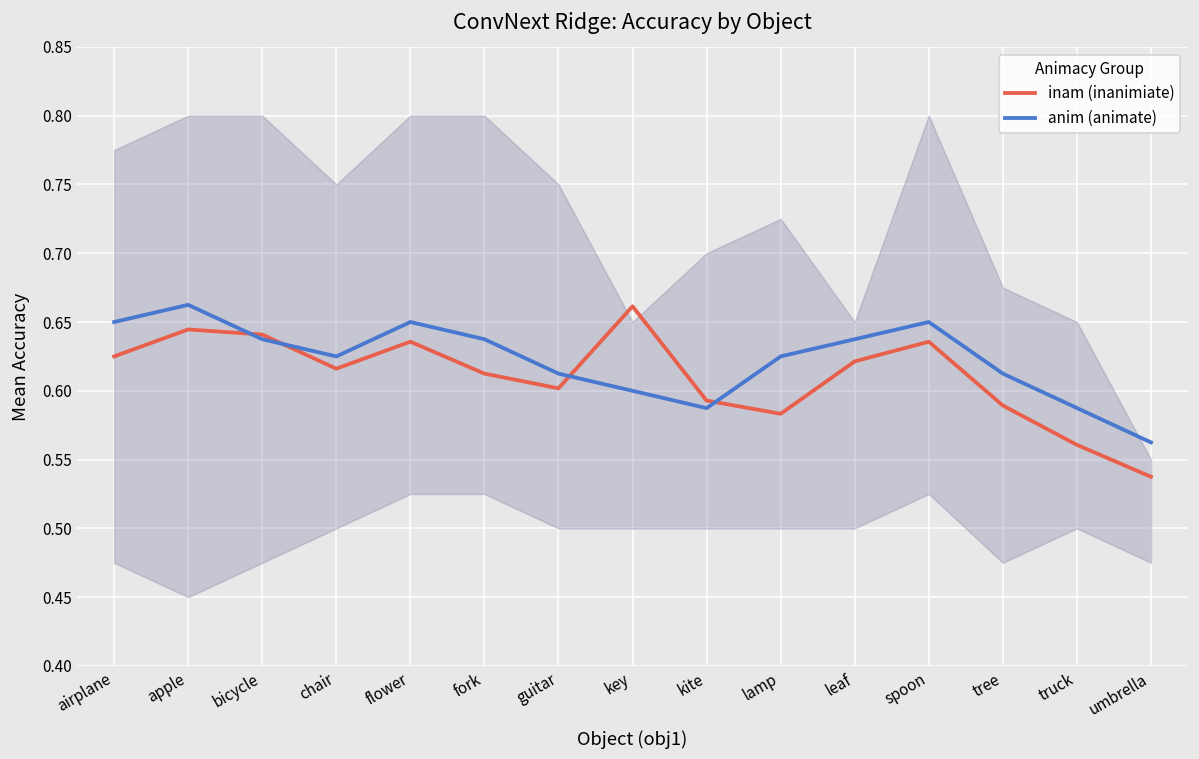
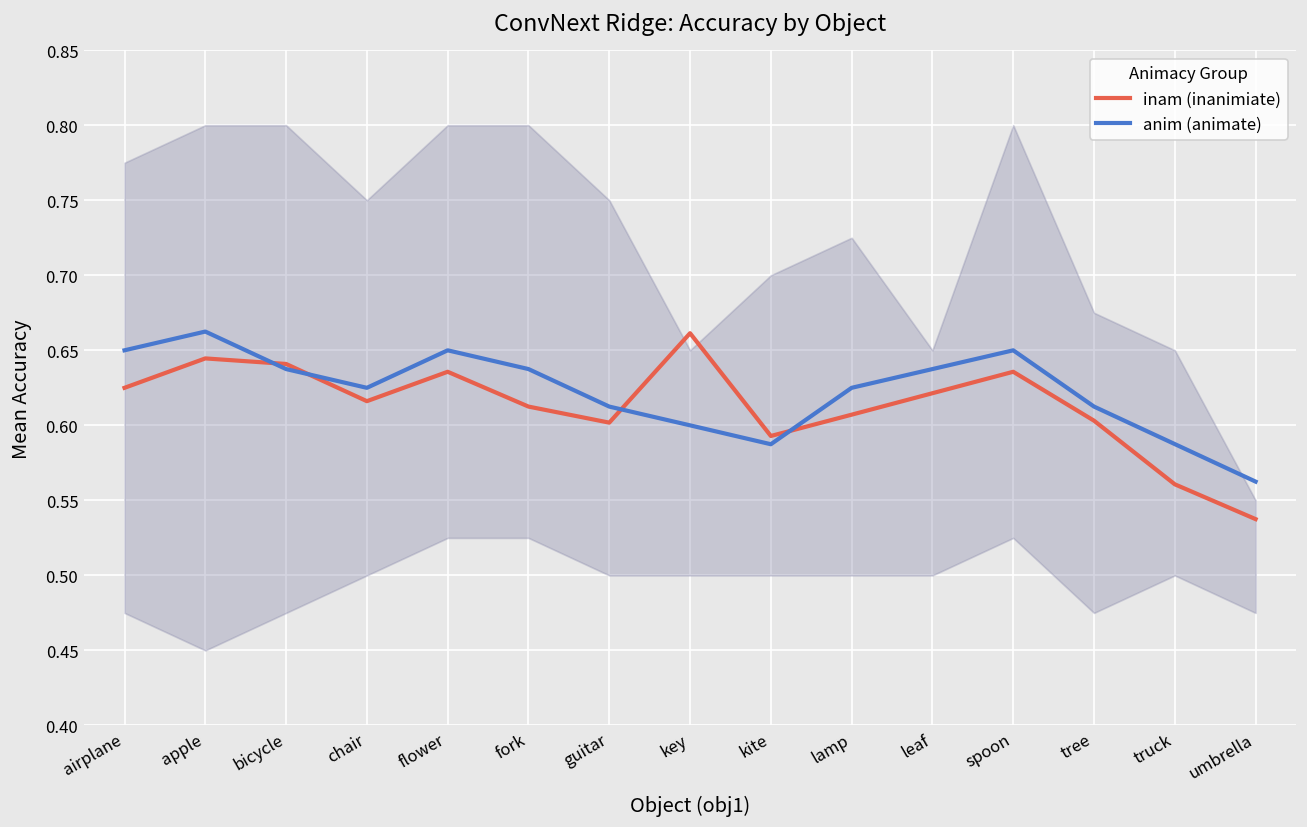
inam (inanimiate), lamp: 0.583 -> 0.607
inam (inanimiate), tree: 0.589 -> 0.603
